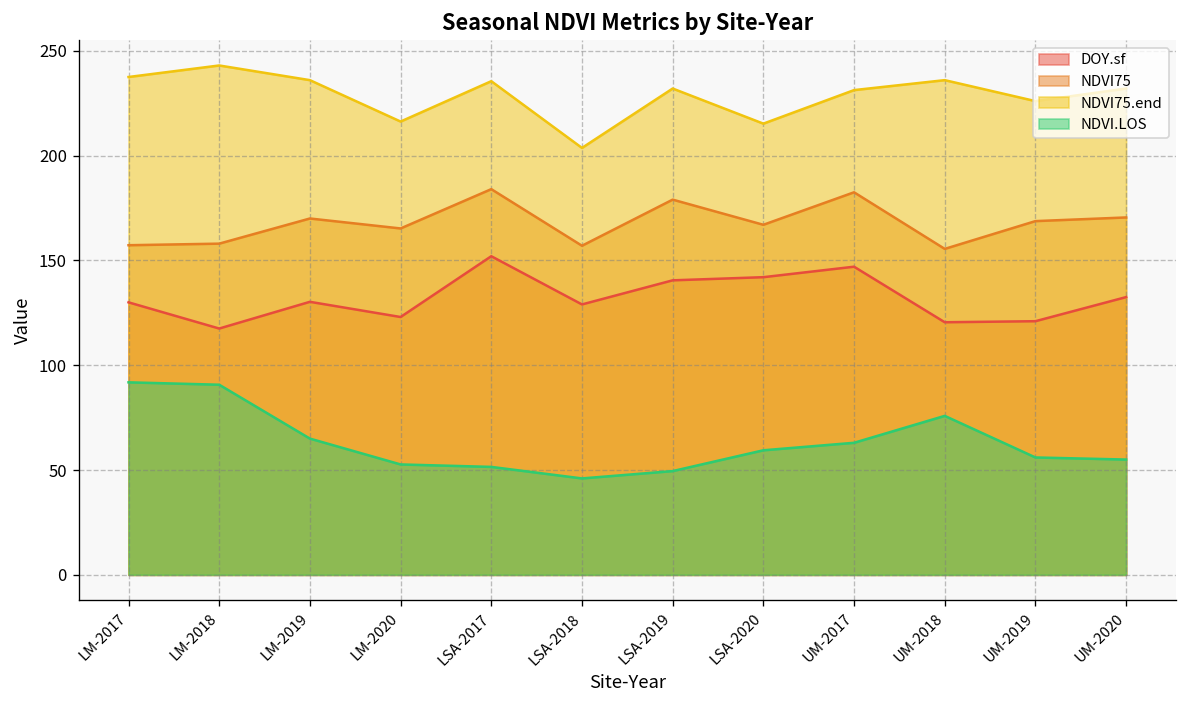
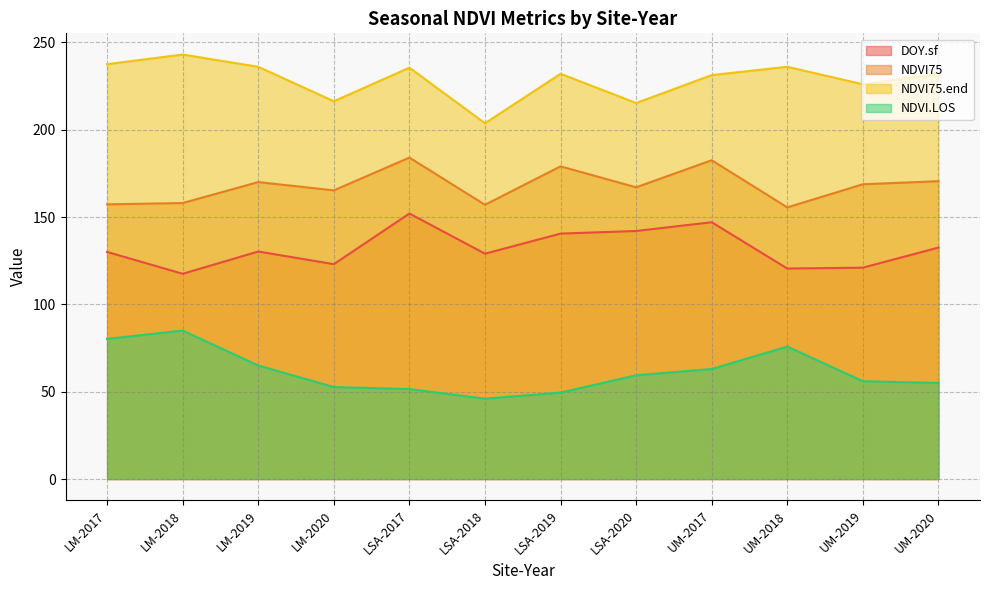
NDVI.LOS, LM-2017: 92 -> 80
NDVI.LOS, LM-2018: 91 -> 85
